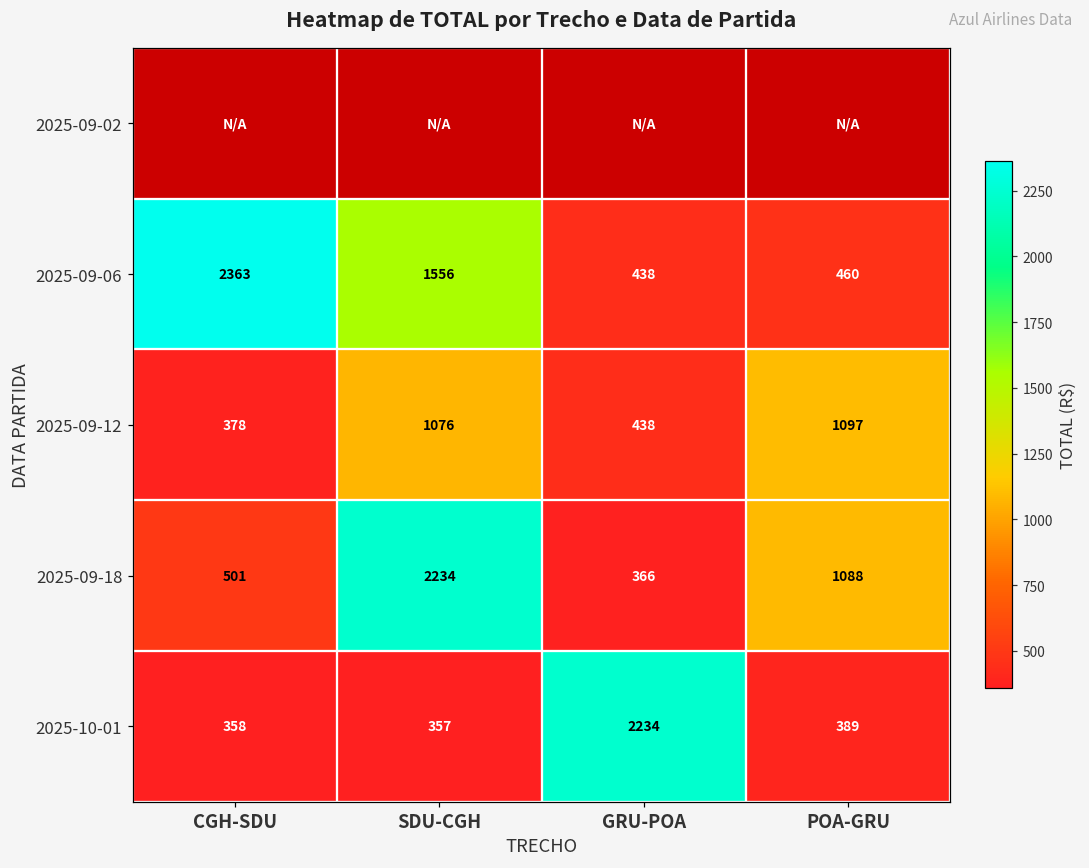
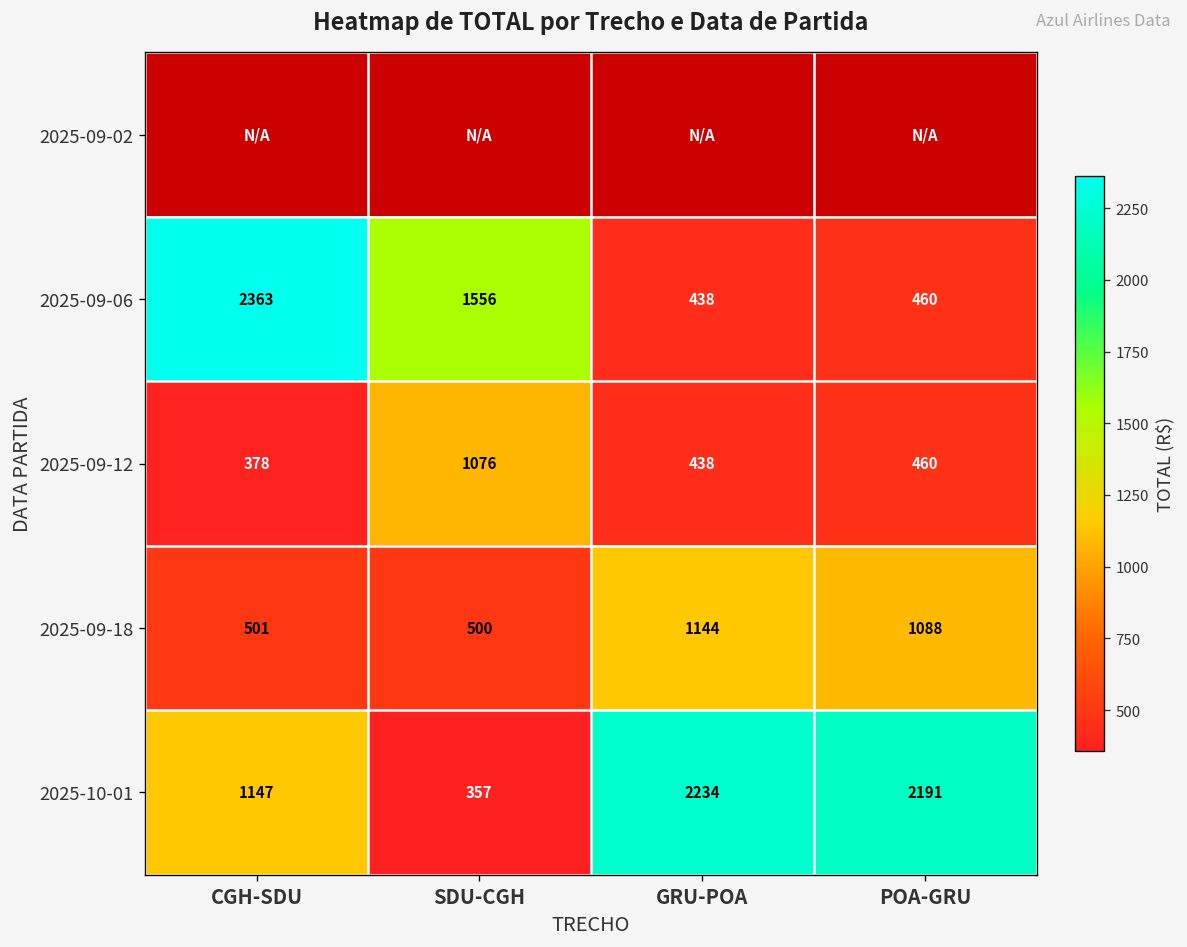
2025-09-12, POA-GRU: 1097 -> 460
2025-09-18, SDU-CGH: 2234 -> 500
2025-09-18, GRU-POA: 366 -> 1144
2025-10-01, CGH-SDU: 358 -> 1147
2025-10-01, POA-GRU: 389 -> 2191
